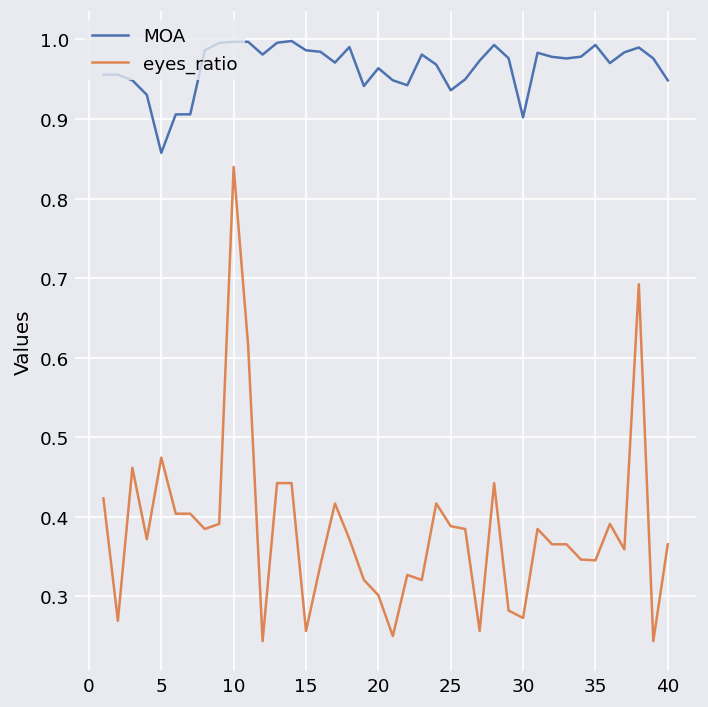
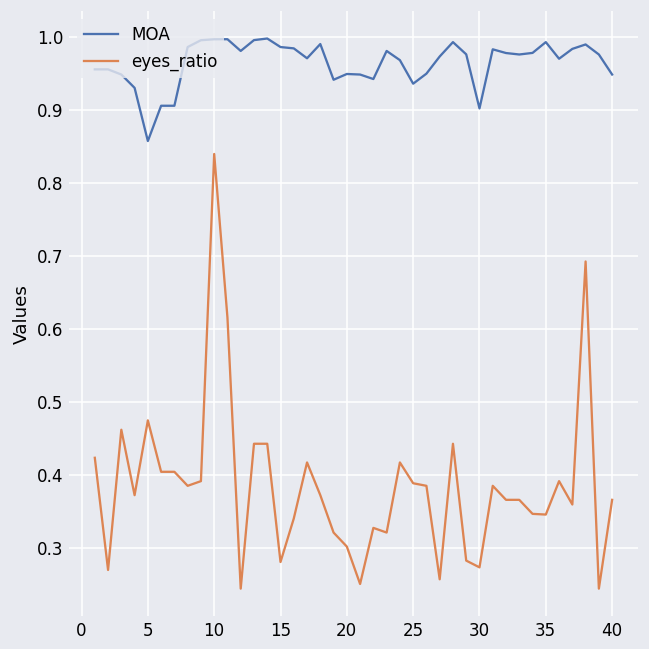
eyes_ratio, 15: 0.26 -> 0.28
MOA, 20: 0.96 -> 0.95
